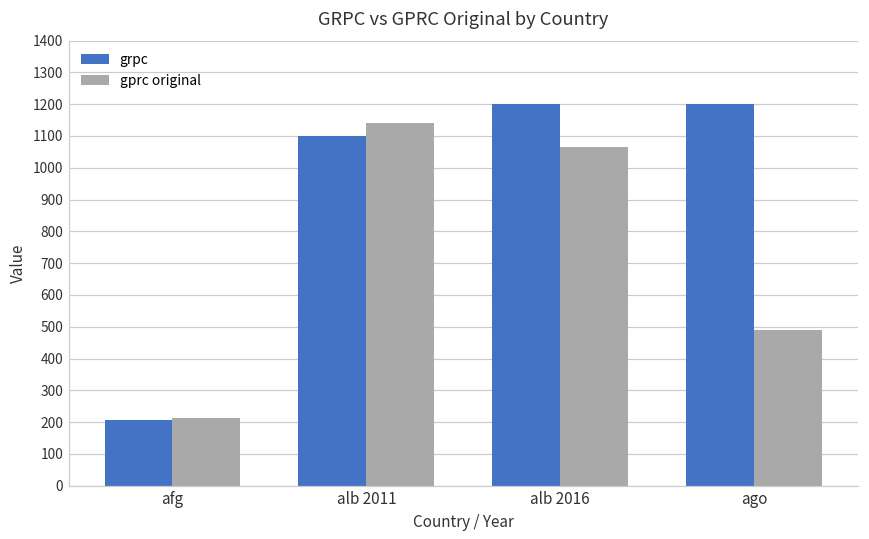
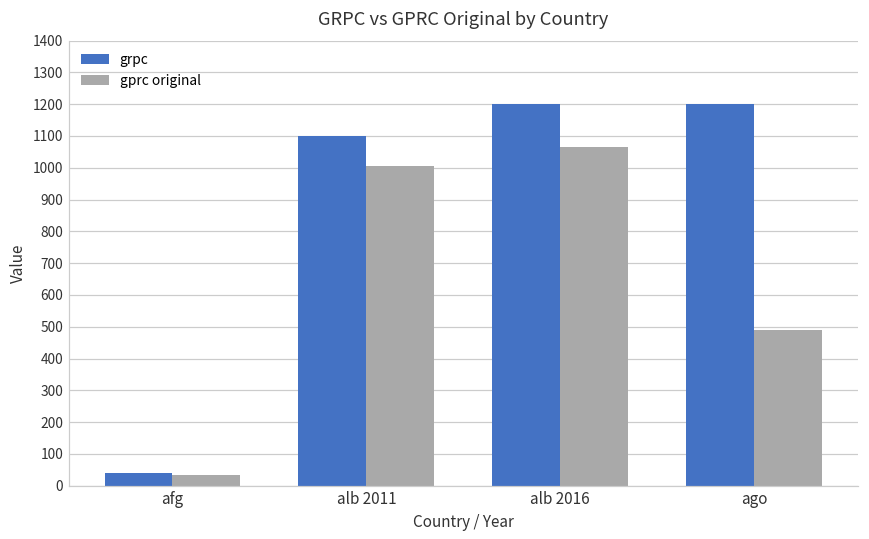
grpc, afg: 210 -> 40
gprc original, afg: 210 -> 30
gprc original, alb 2011: 1140 -> 1010
